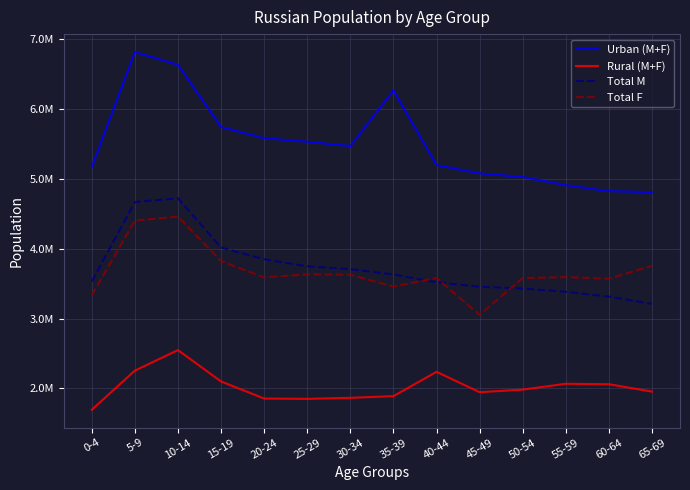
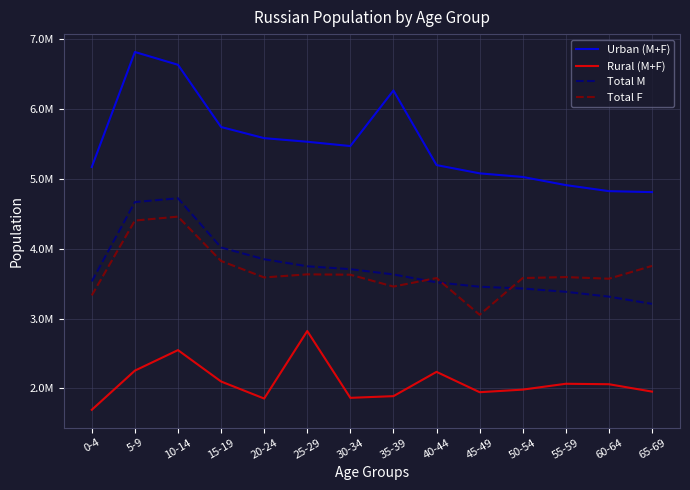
Rural (M+F), 25-29: 1800000 -> 2800000
